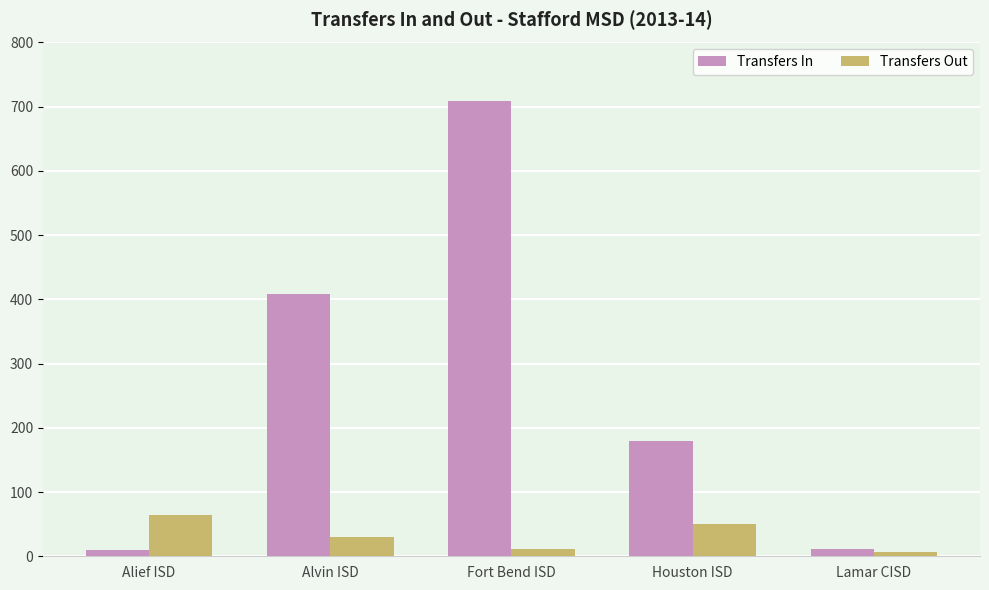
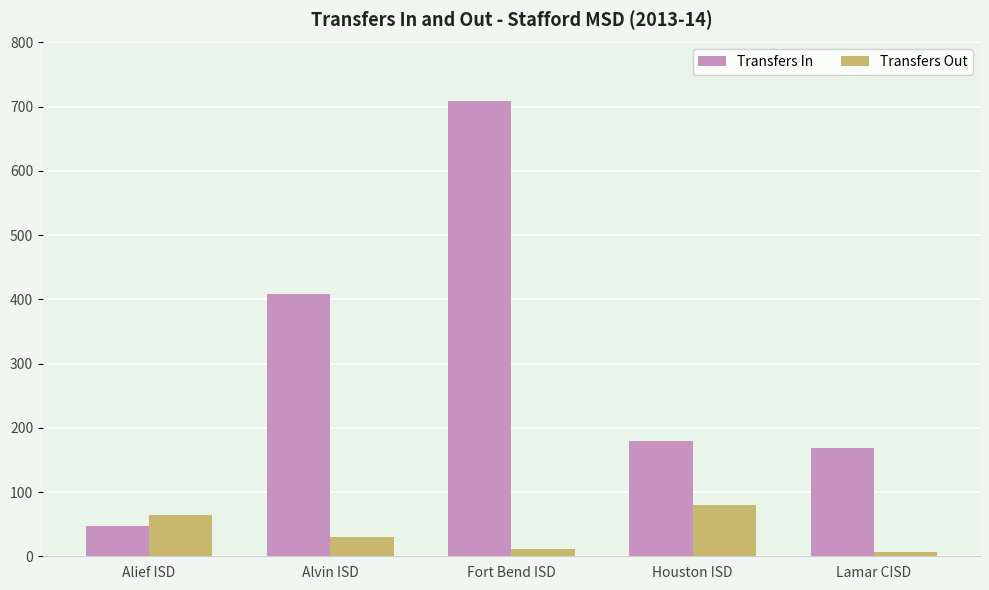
Transfers In, Alief ISD: 10 -> 50
Transfers Out, Houston ISD: 50 -> 80
Transfers In, Lamar CISD: 10 -> 170
